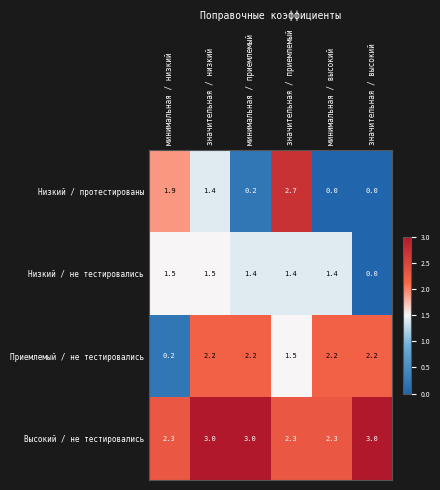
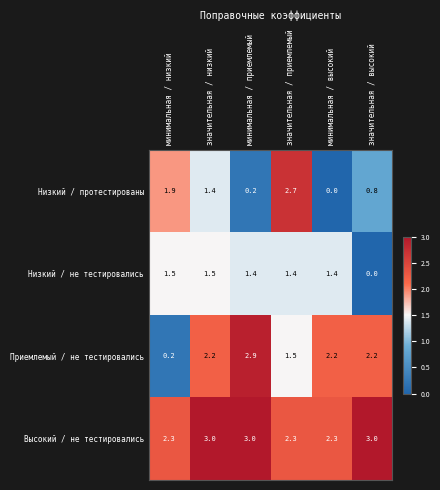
Низкий / протестированы, значительная / высокий: 0.0 -> 0.8
Приемлемый / не тестировались, минимальная / приемлемый: 2.2 -> 2.9
